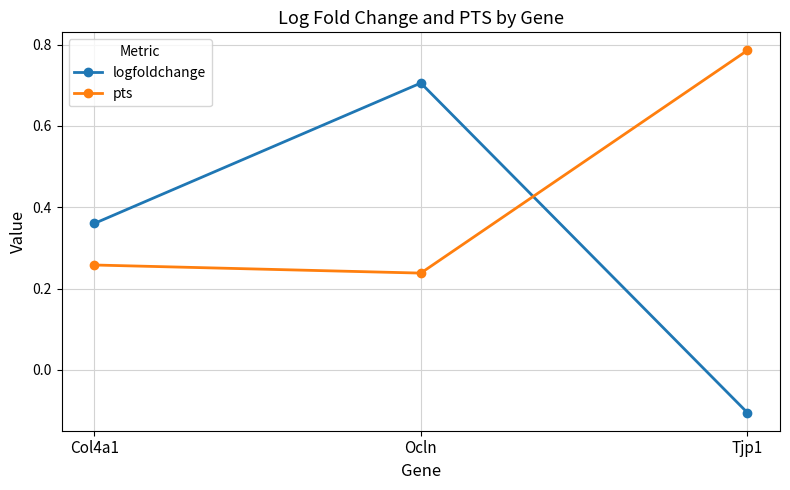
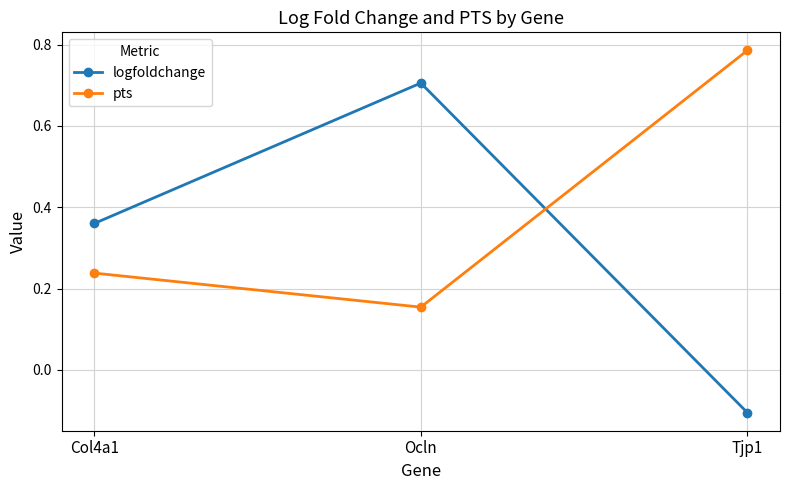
pts, Col4a1: 0.26 -> 0.24
pts, Ocln: 0.24 -> 0.15
